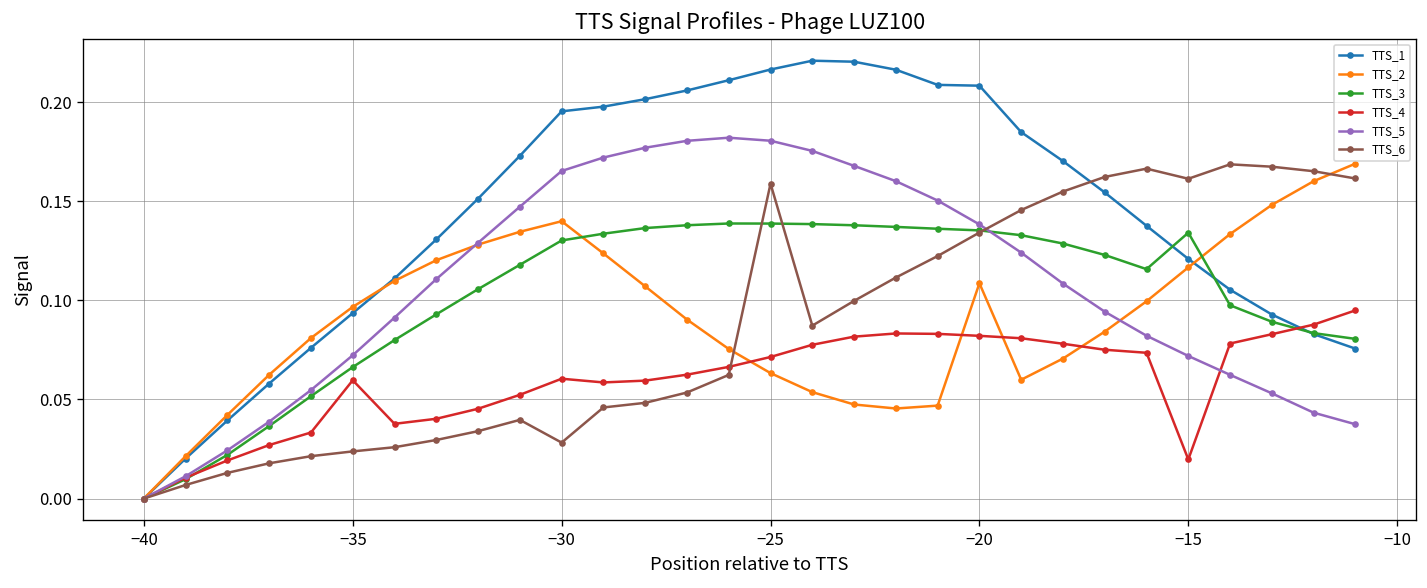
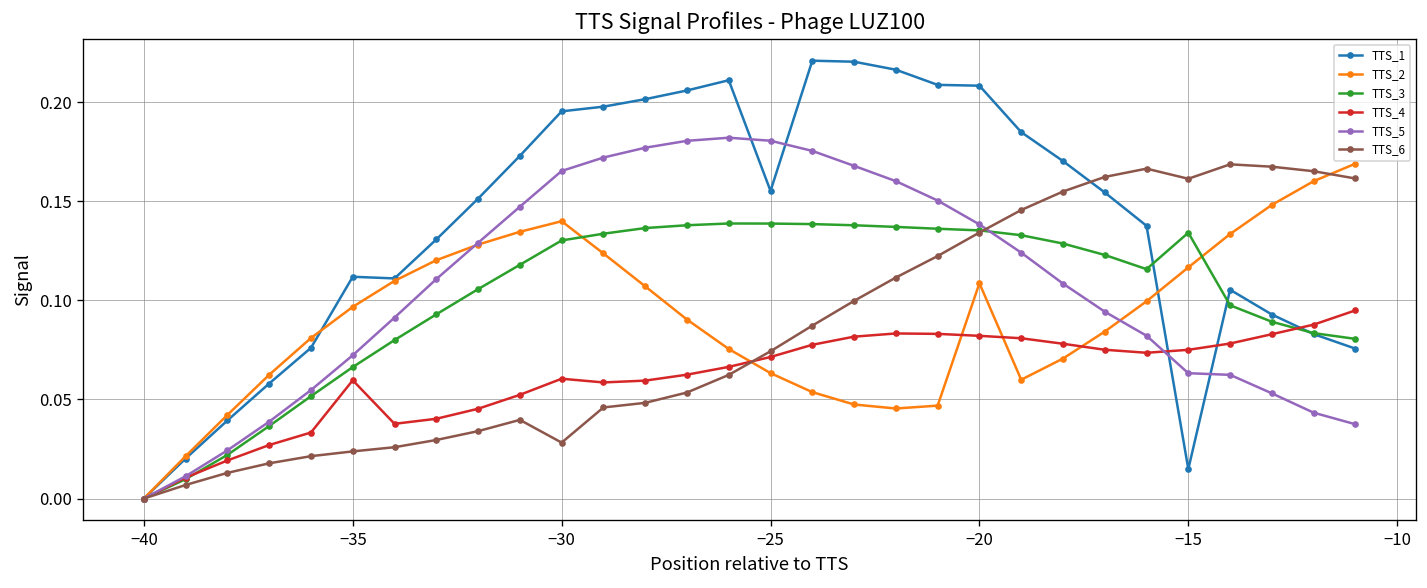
TTS_1, −35: 0.094 -> 0.112
TTS_1, −25: 0.217 -> 0.155
TTS_6, −25: 0.159 -> 0.074
TTS_1, −15: 0.121 -> 0.015
TTS_4, −15: 0.020 -> 0.075
TTS_5, −15: 0.072 -> 0.063
